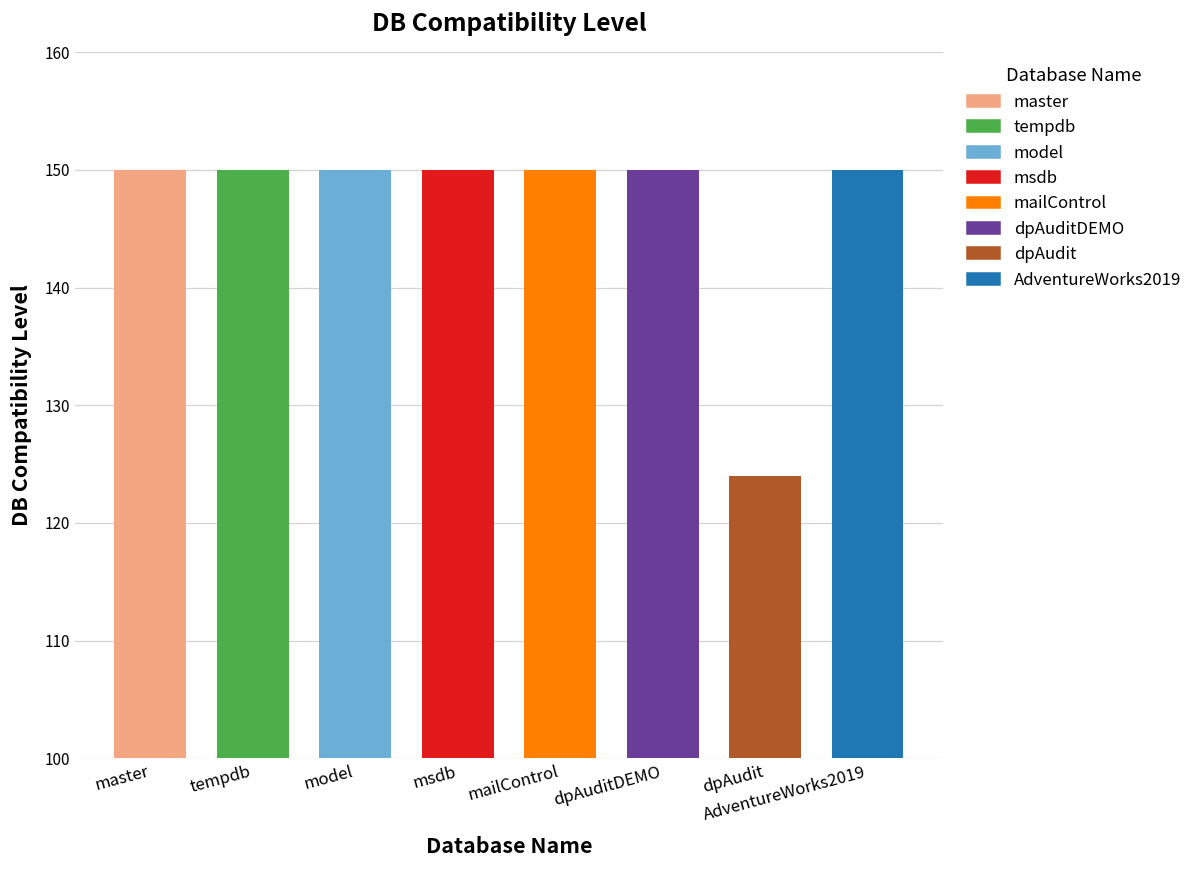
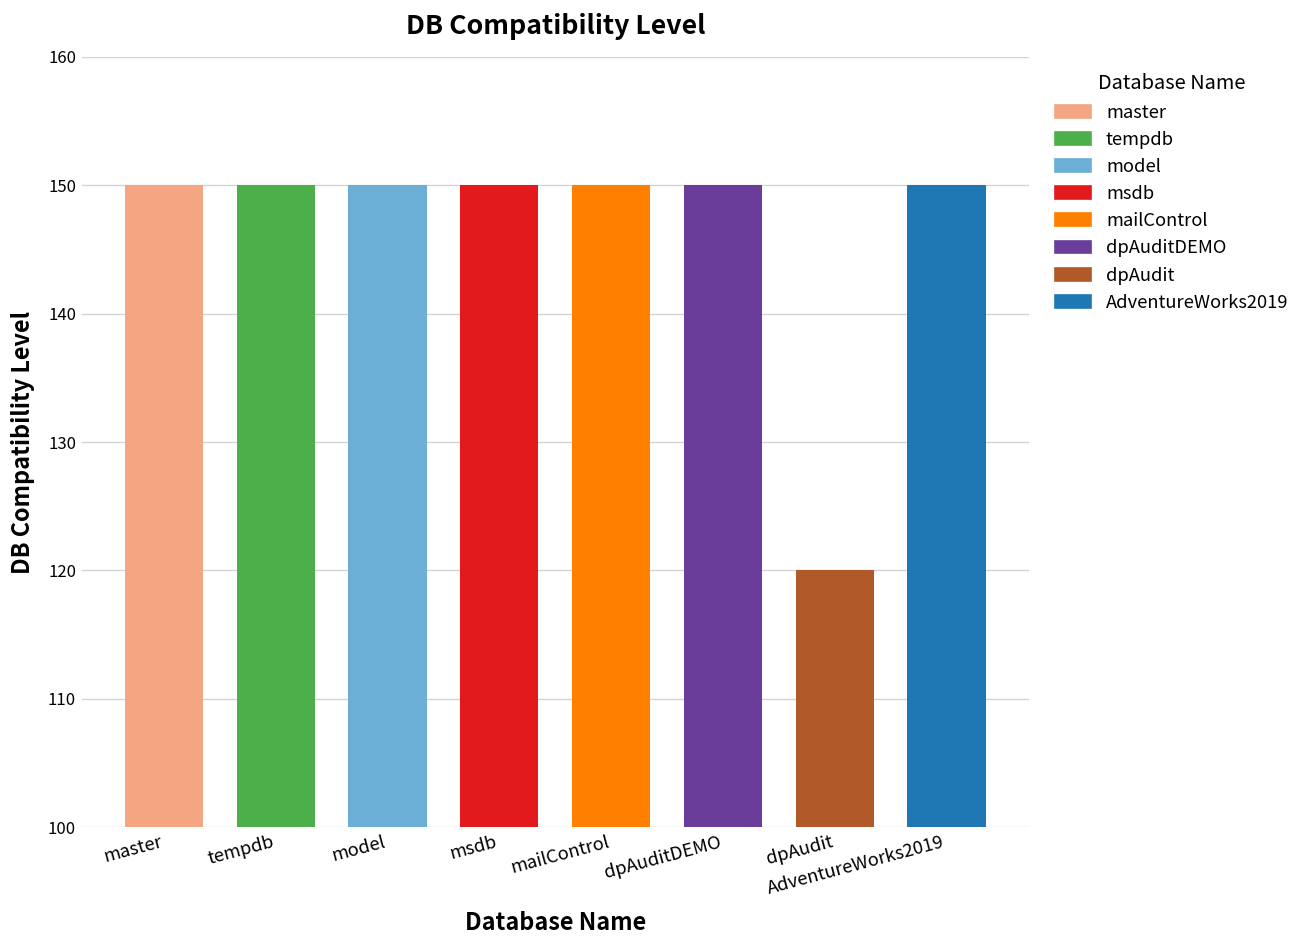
dpAudit: 124 -> 120
